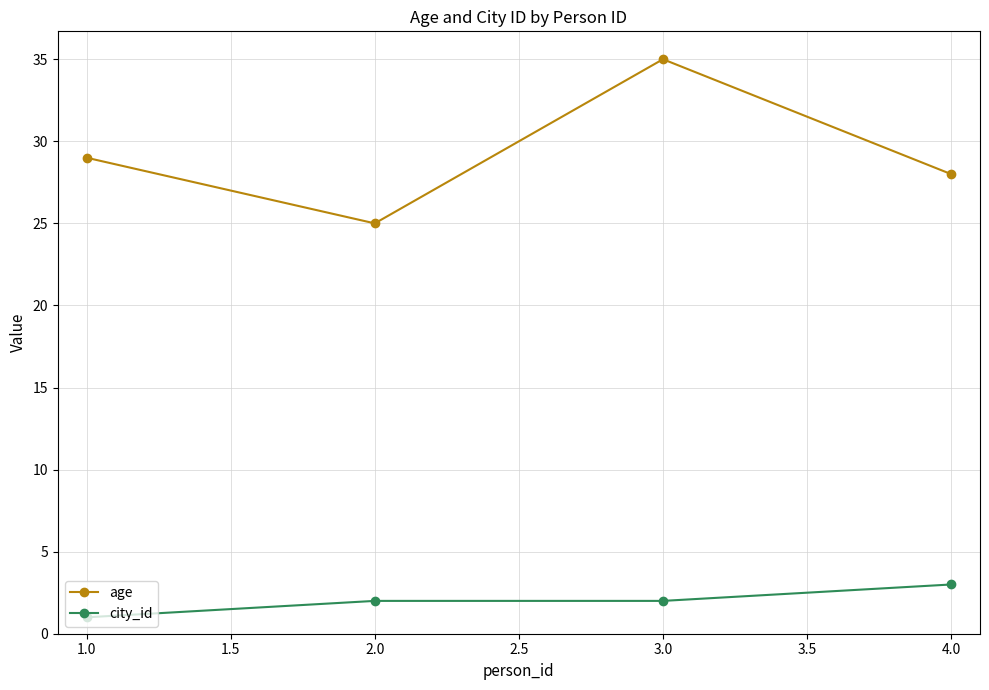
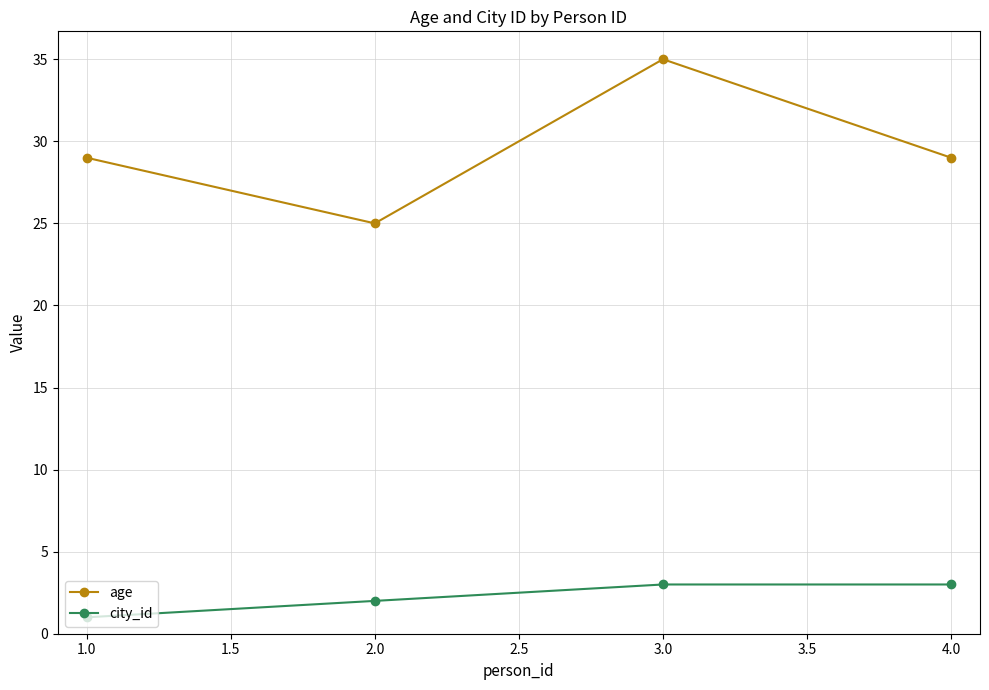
city_id, 3.0: 2 -> 3
age, 4.0: 28 -> 29
